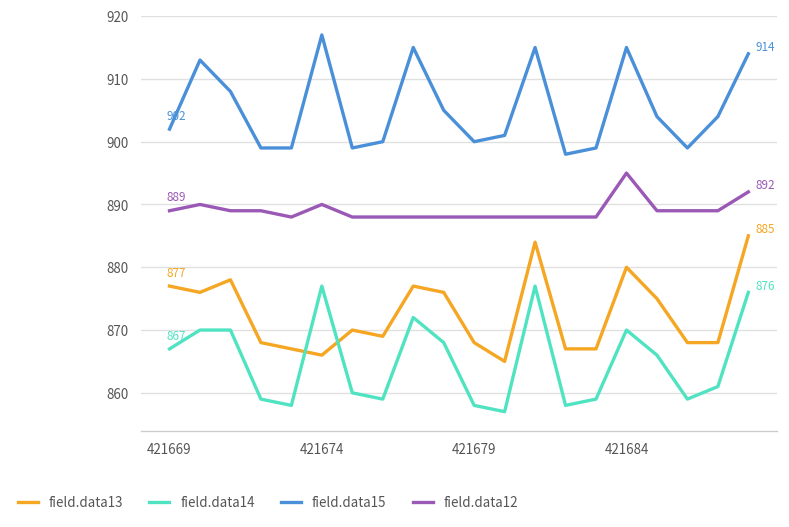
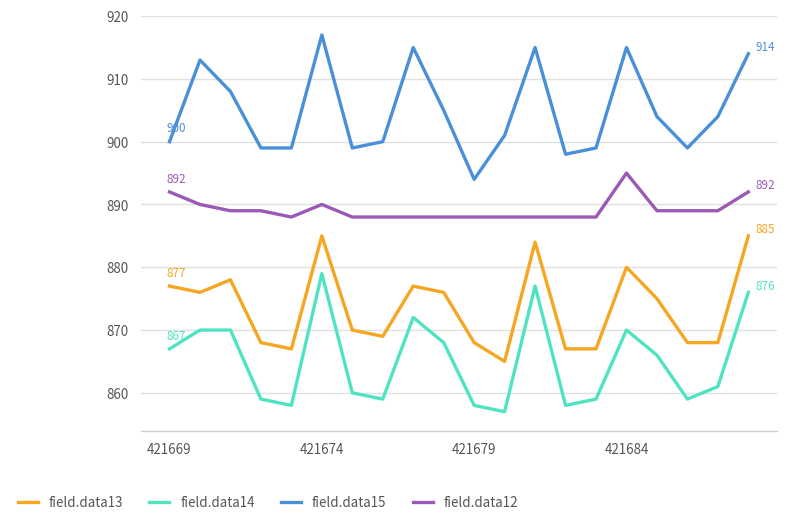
field.data15, 421669: 902 -> 900
field.data12, 421669: 889 -> 892
field.data13, 421674: 866 -> 885
field.data14, 421674: 877 -> 879
field.data15, 421679: 900 -> 894
